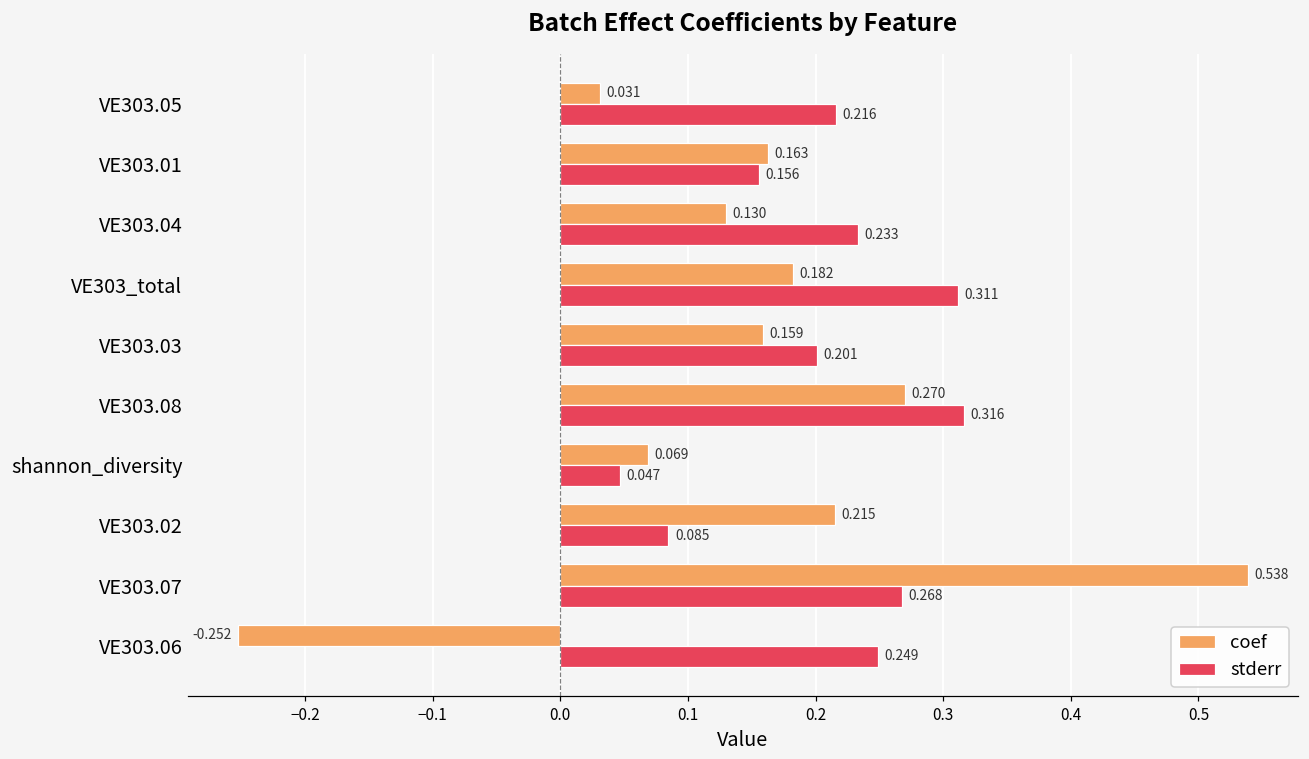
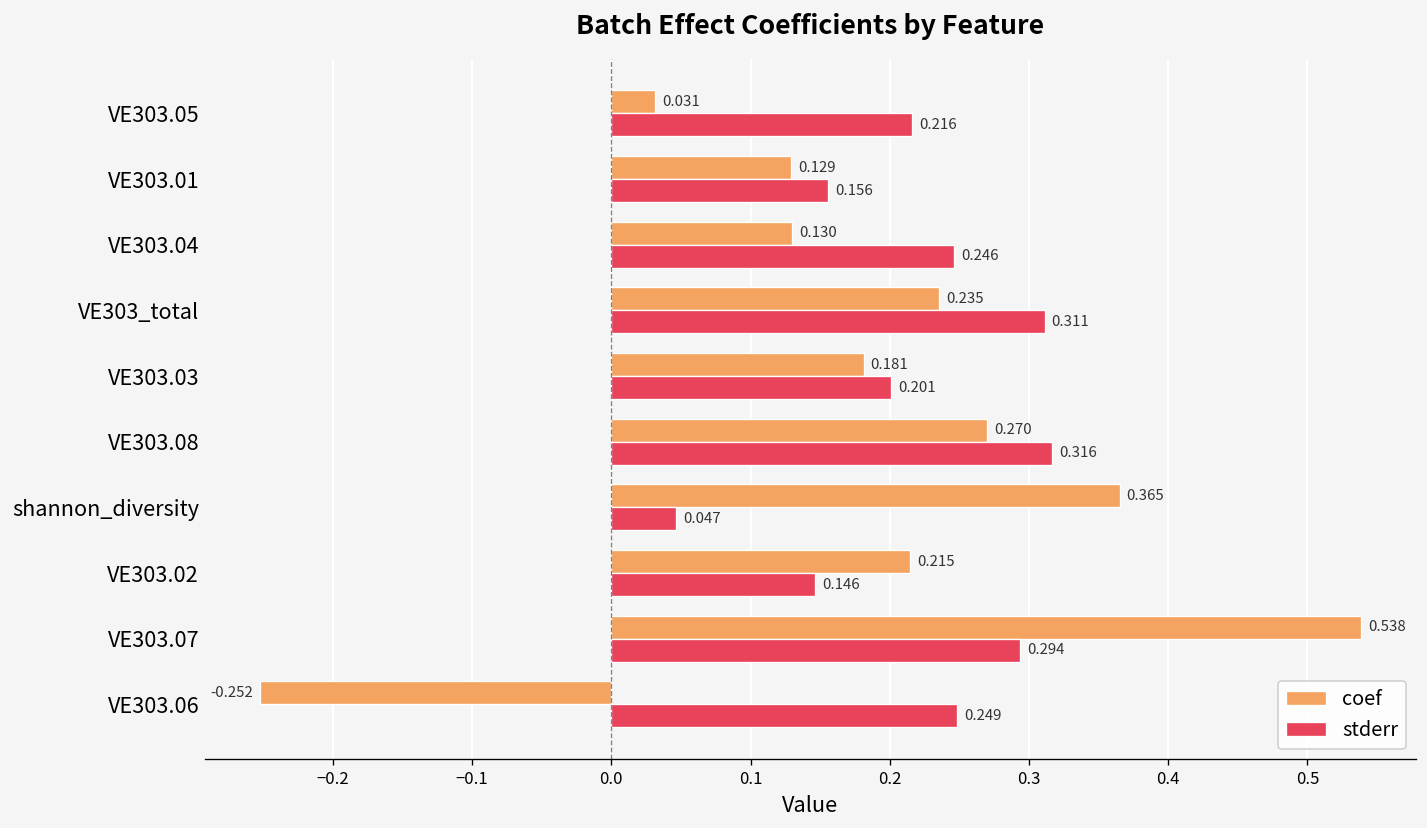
coef, VE303.01: 0.163 -> 0.129
stderr, VE303.04: 0.233 -> 0.246
coef, VE303_total: 0.182 -> 0.235
coef, VE303.03: 0.159 -> 0.181
coef, shannon_diversity: 0.069 -> 0.365
stderr, VE303.02: 0.085 -> 0.146
stderr, VE303.07: 0.268 -> 0.294
